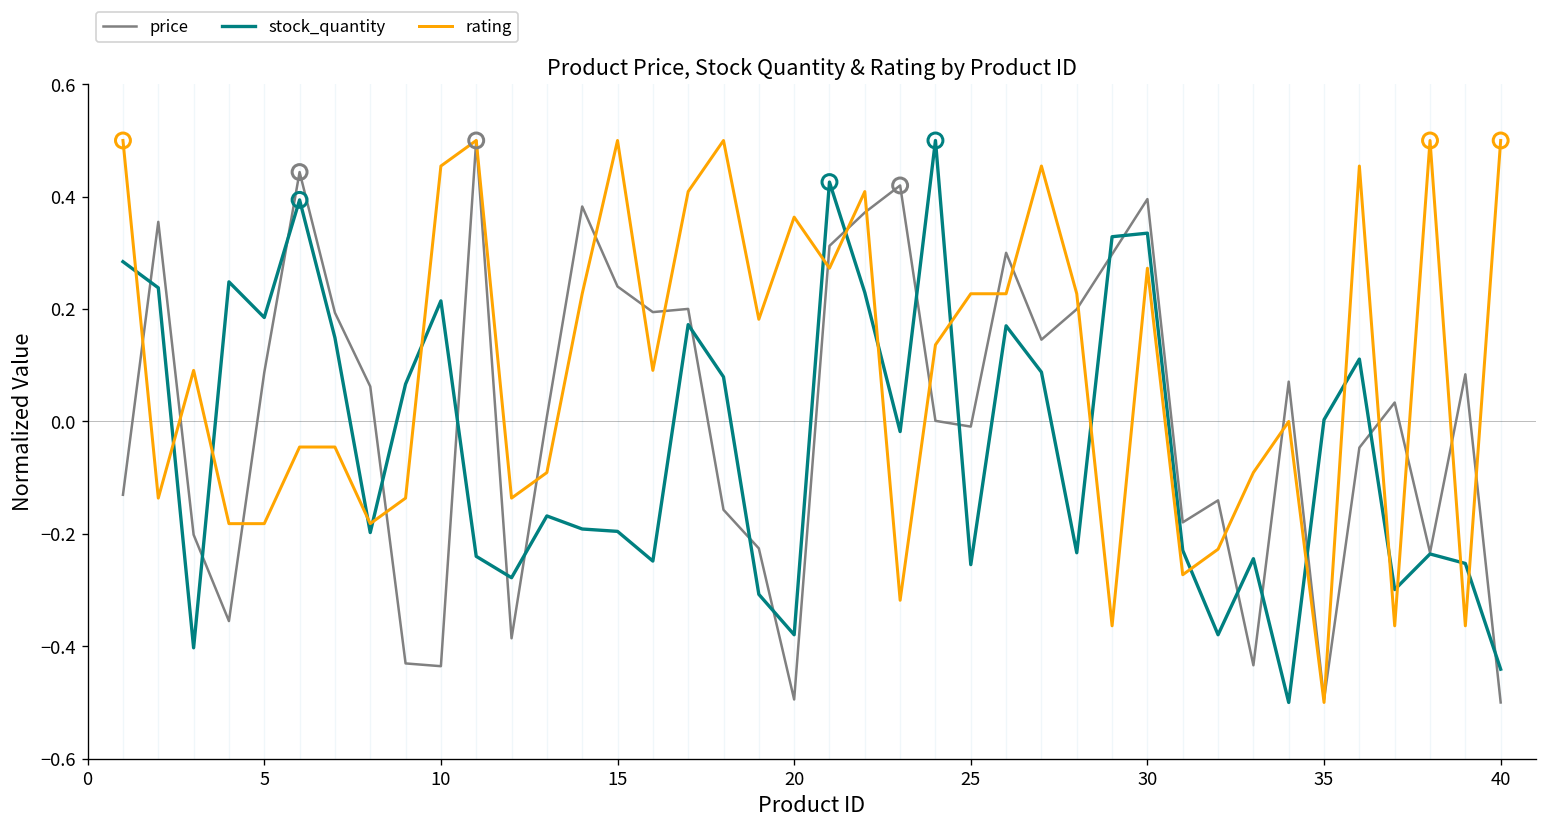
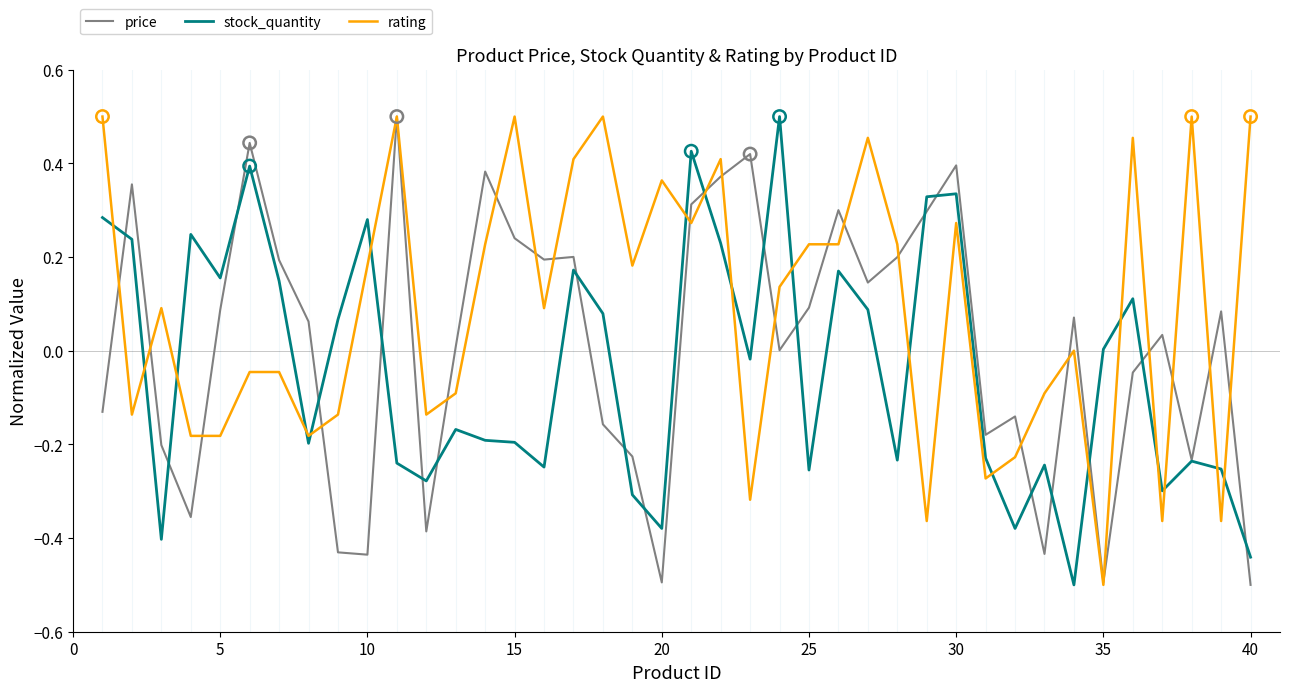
stock_quantity, 5: 0.18 -> 0.16
stock_quantity, 10: 0.21 -> 0.28
rating, 10: 0.45 -> 0.18
price, 25: -0.01 -> 0.09
